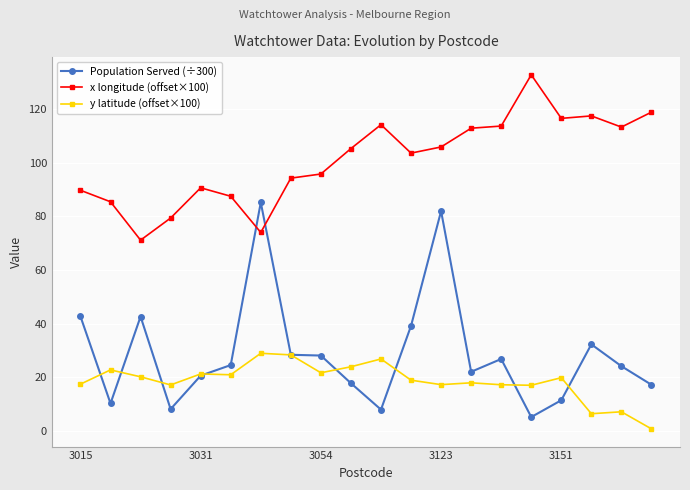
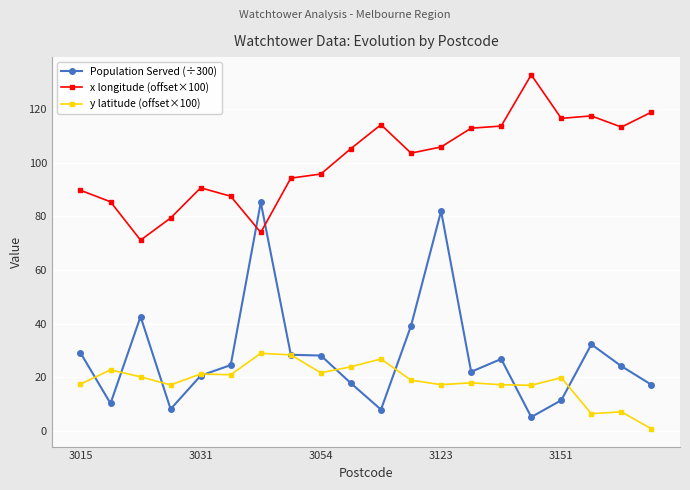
Population Served (÷300), 3015: 43 -> 29
